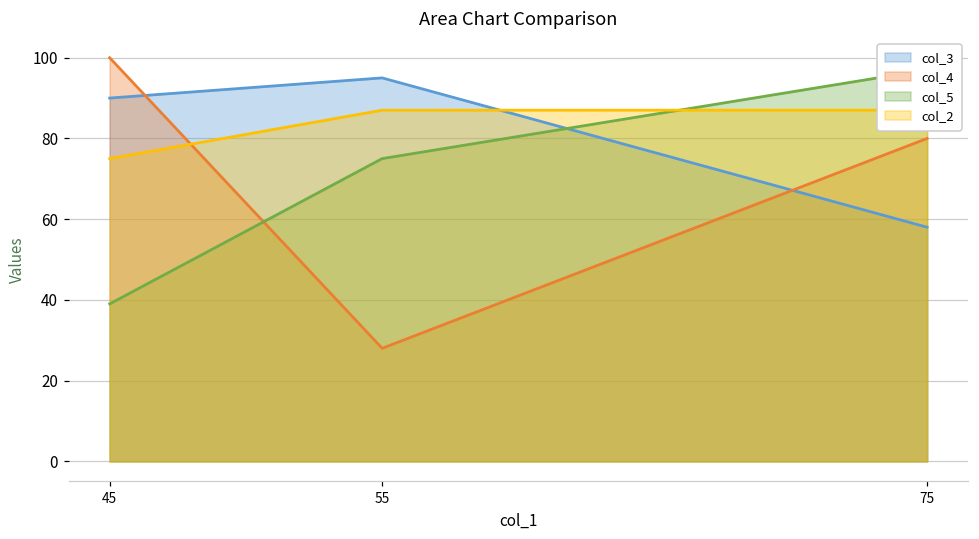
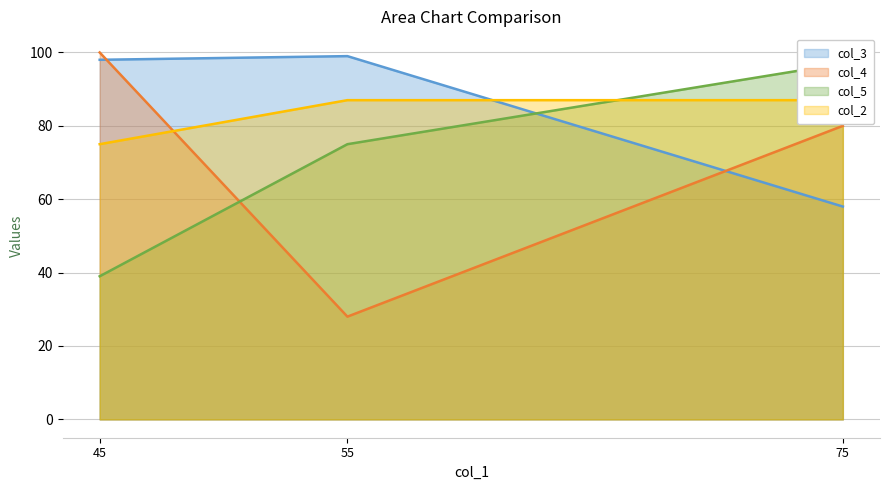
col_3, 45: 90 -> 98
col_3, 55: 95 -> 99
